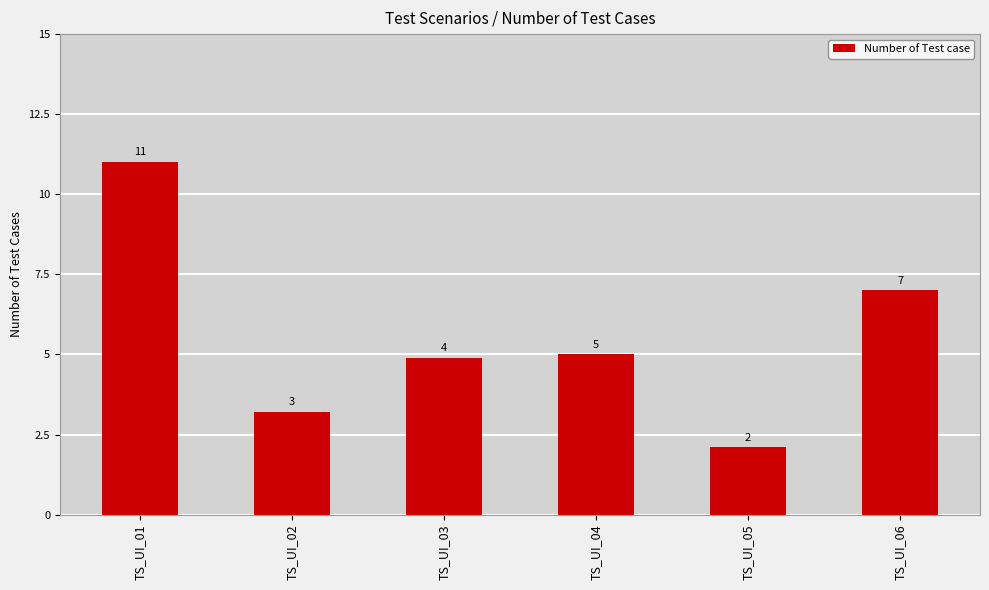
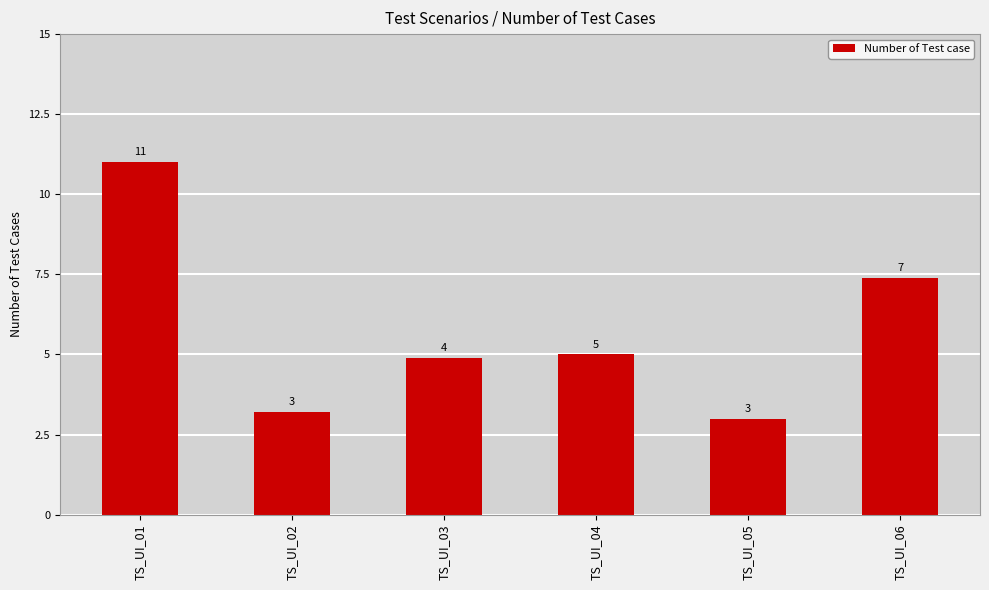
TS_UI_05: 2 -> 3
TS_UI_06: 7.0 -> 7.4
